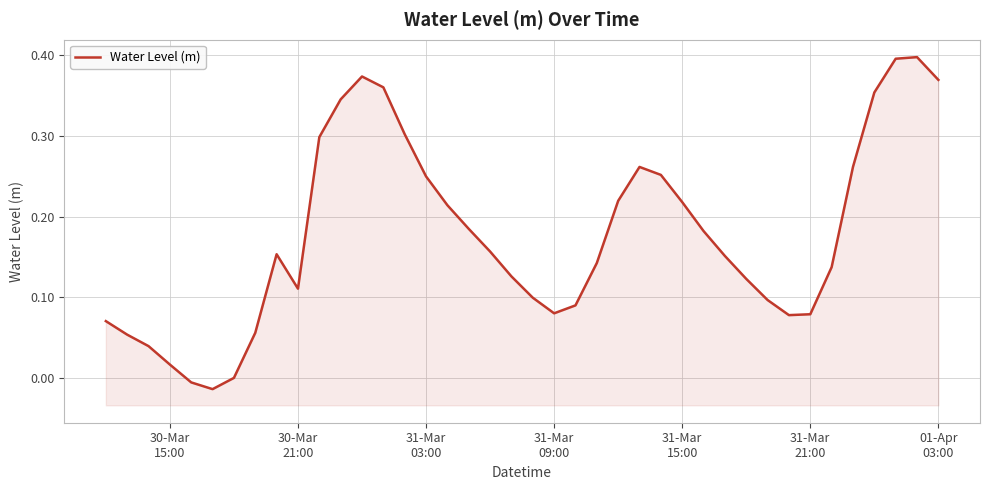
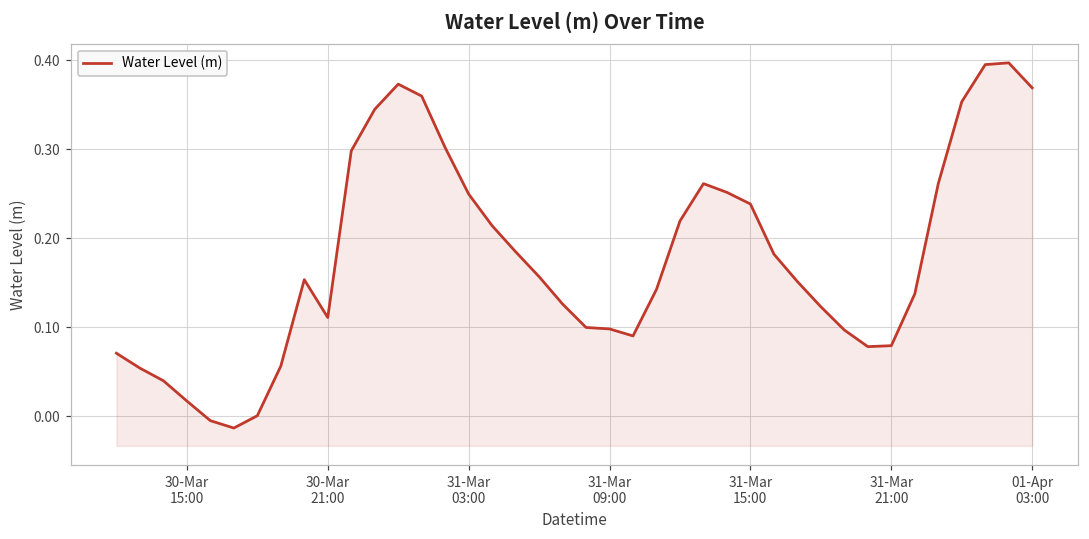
31-Mar 09:00: 0.08 -> 0.10
31-Mar 15:00: 0.22 -> 0.24
